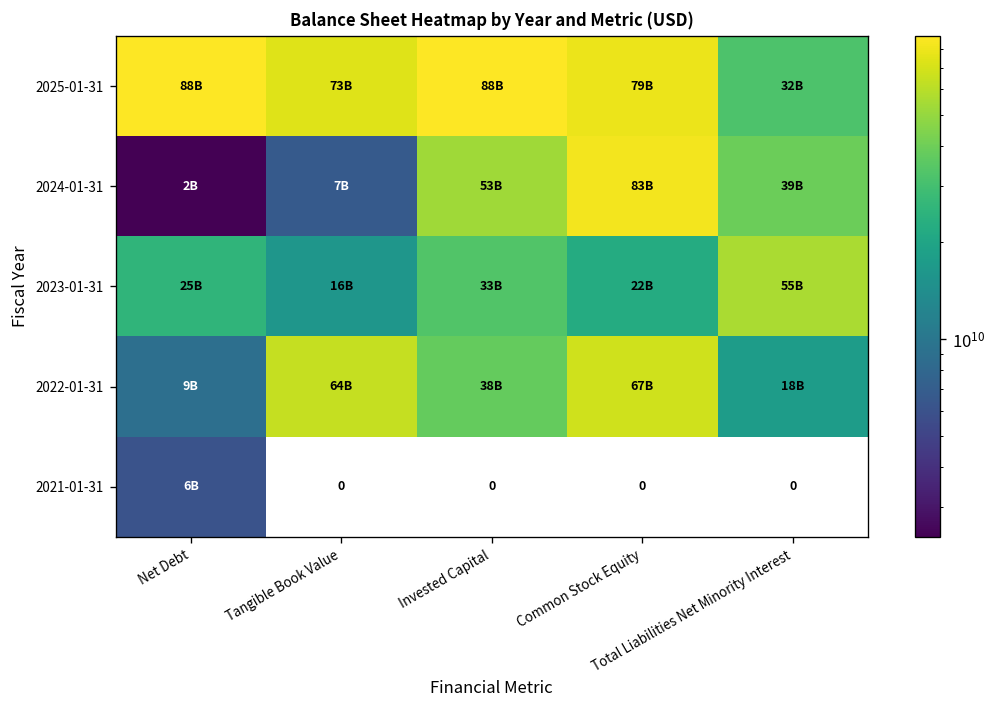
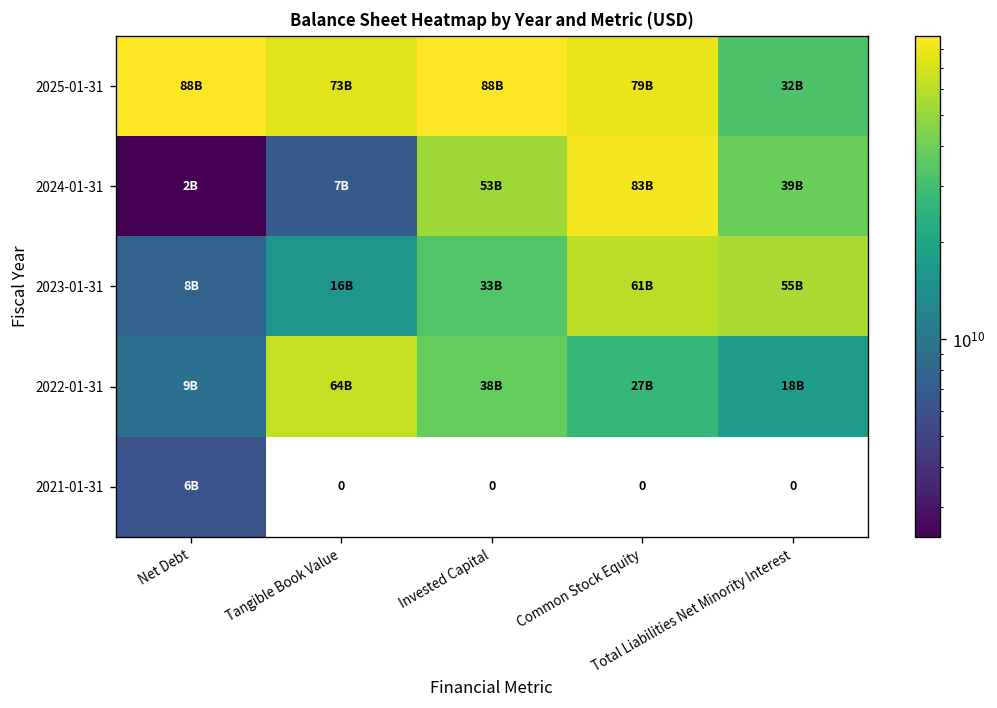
2023-01-31, Net Debt: 25B -> 8B
2023-01-31, Common Stock Equity: 22B -> 61B
2022-01-31, Common Stock Equity: 67B -> 27B
